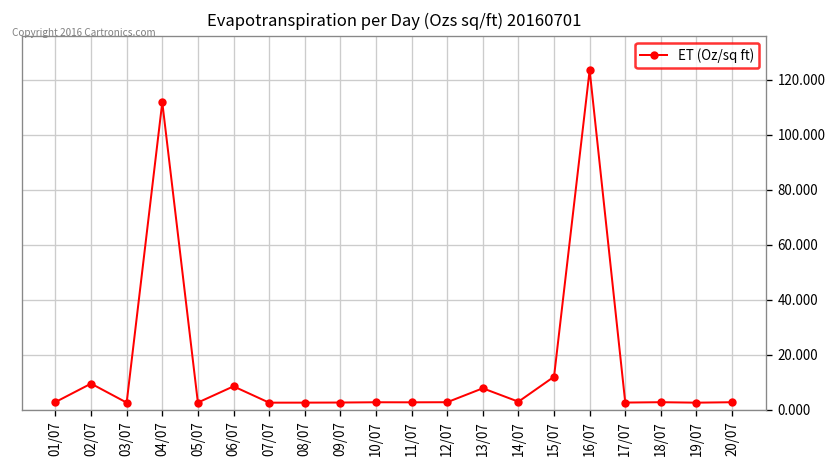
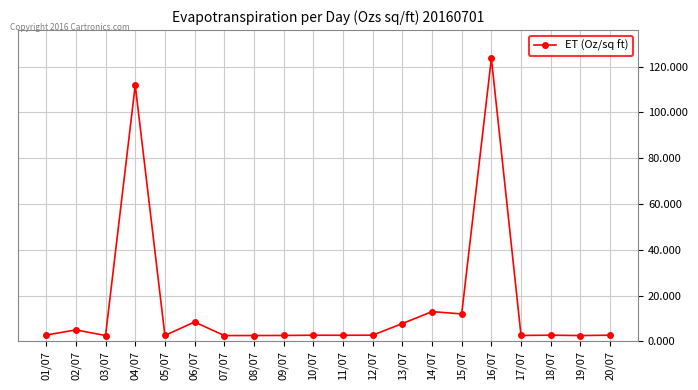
02/07: 9 -> 5
14/07: 3 -> 13
